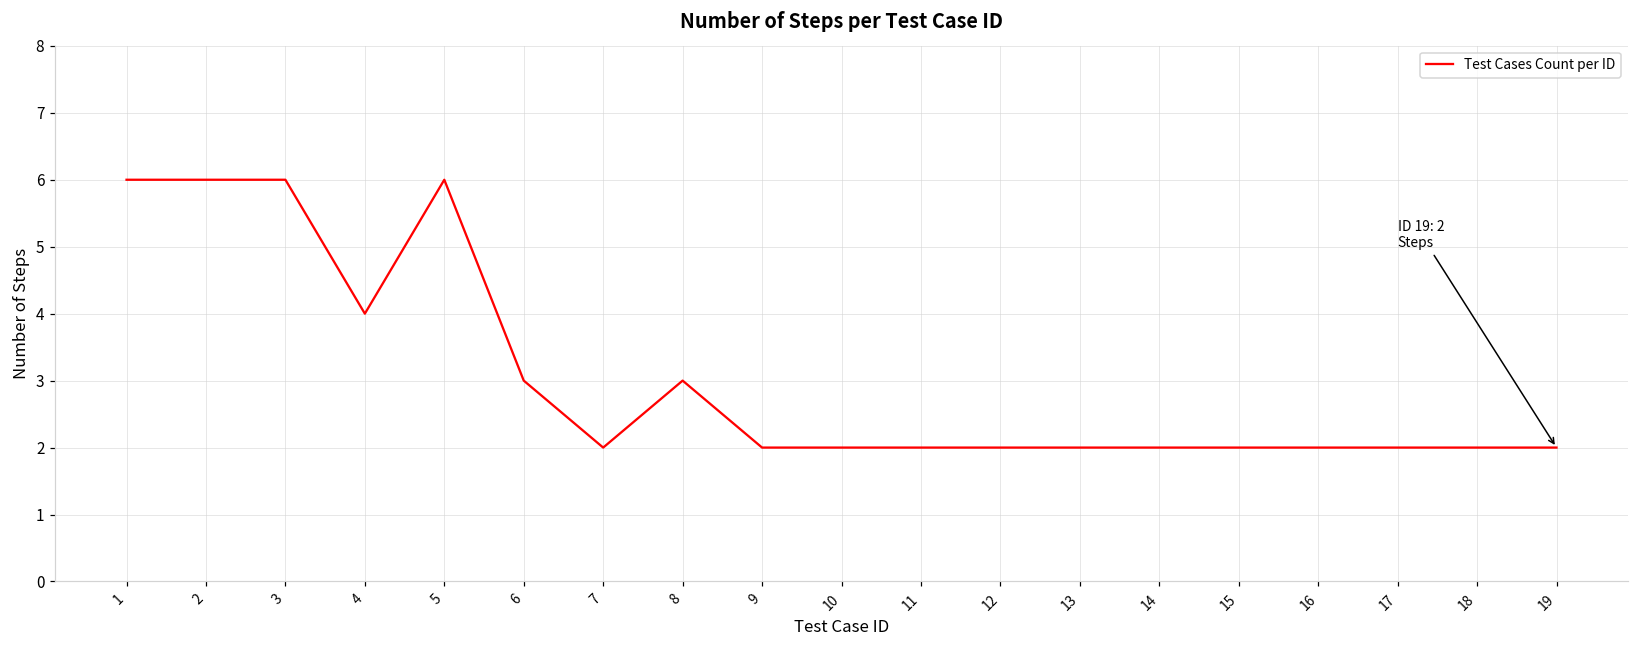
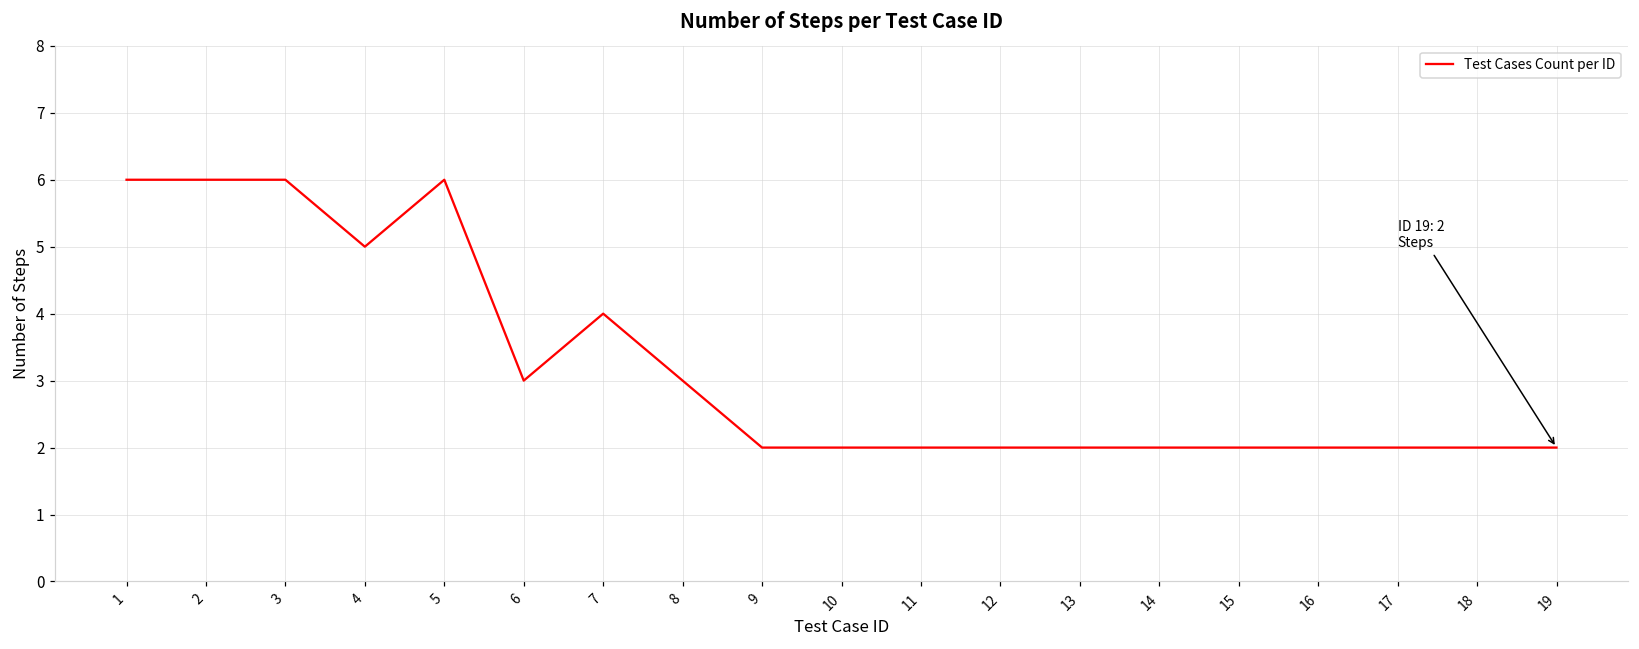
4: 4 -> 5
7: 2 -> 4
